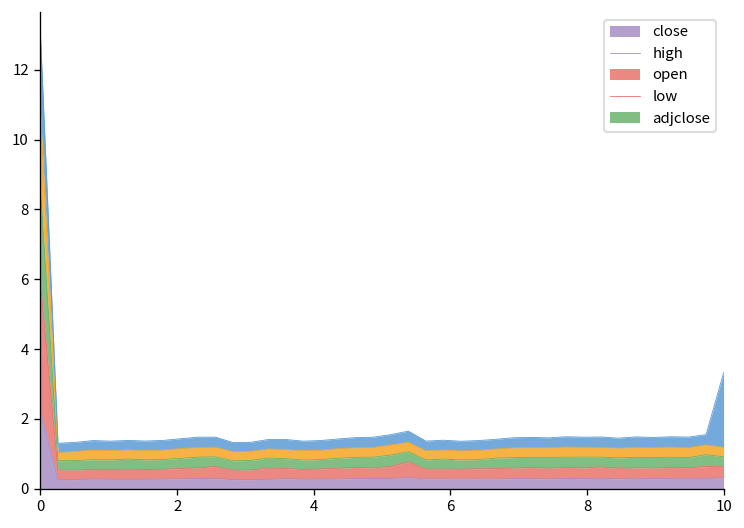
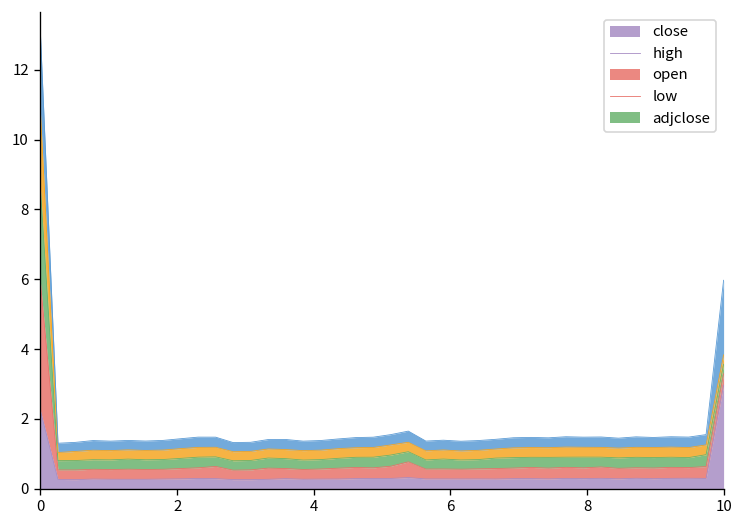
close, 10: 0.3 -> 3.0
